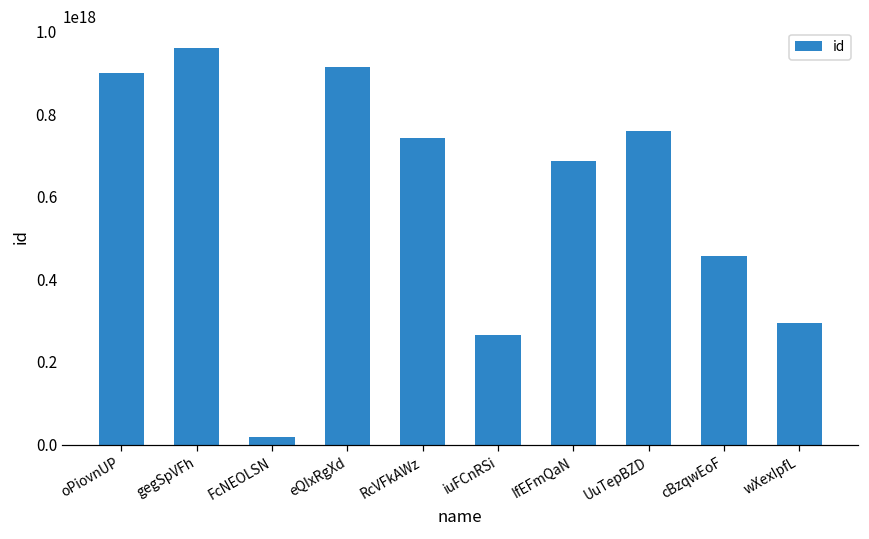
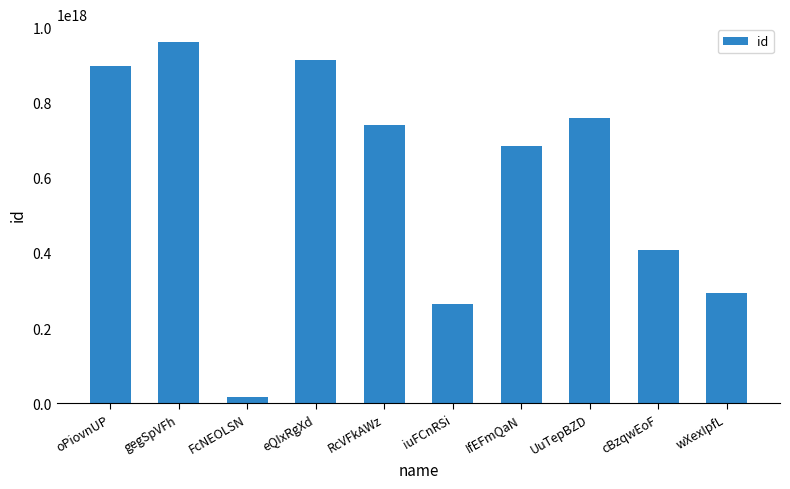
cBzqwEoF: 460000000000000000 -> 410000000000000000
